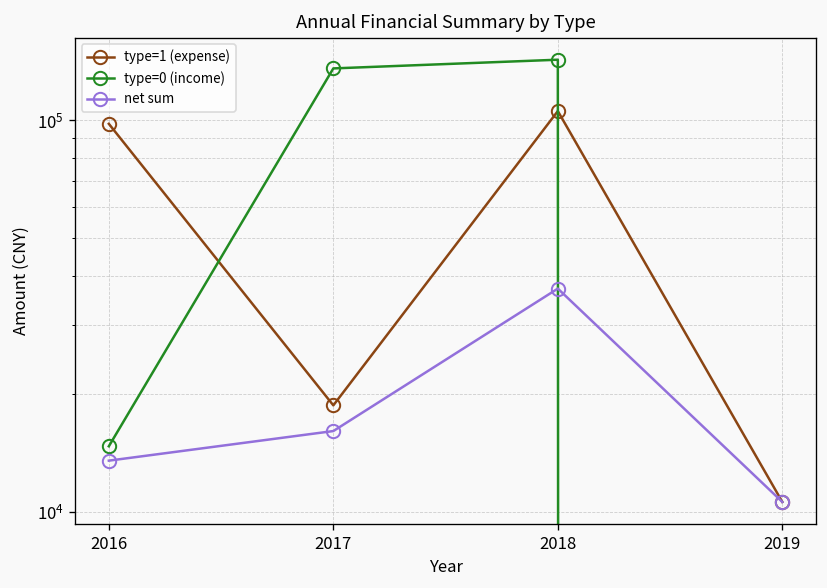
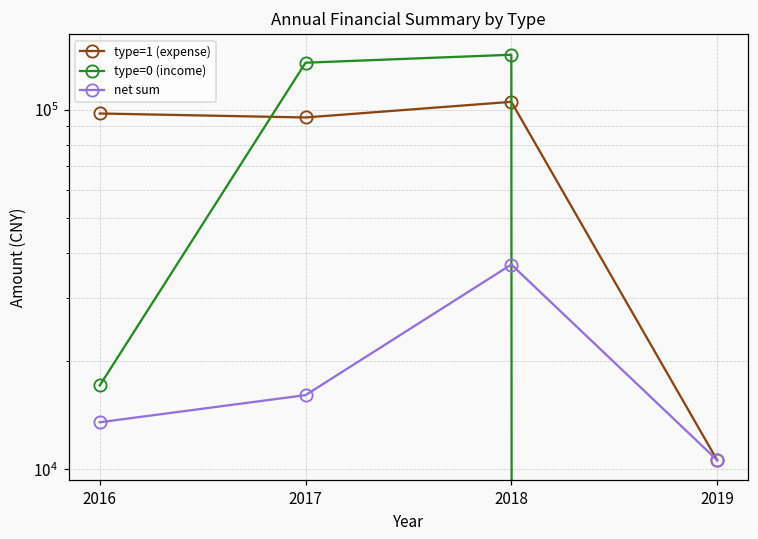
type=0 (income), 2016: 15000 -> 17000
type=1 (expense), 2017: 19000 -> 95000
